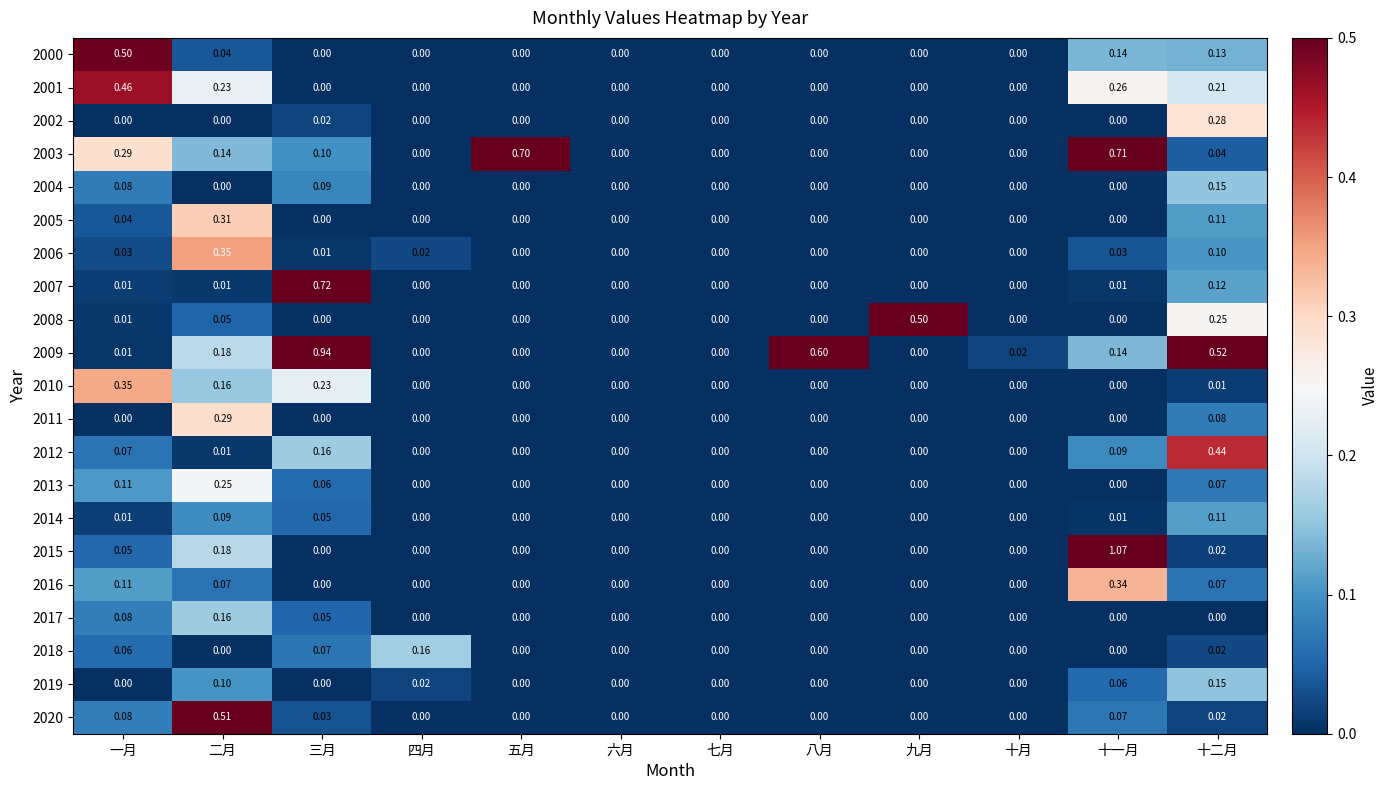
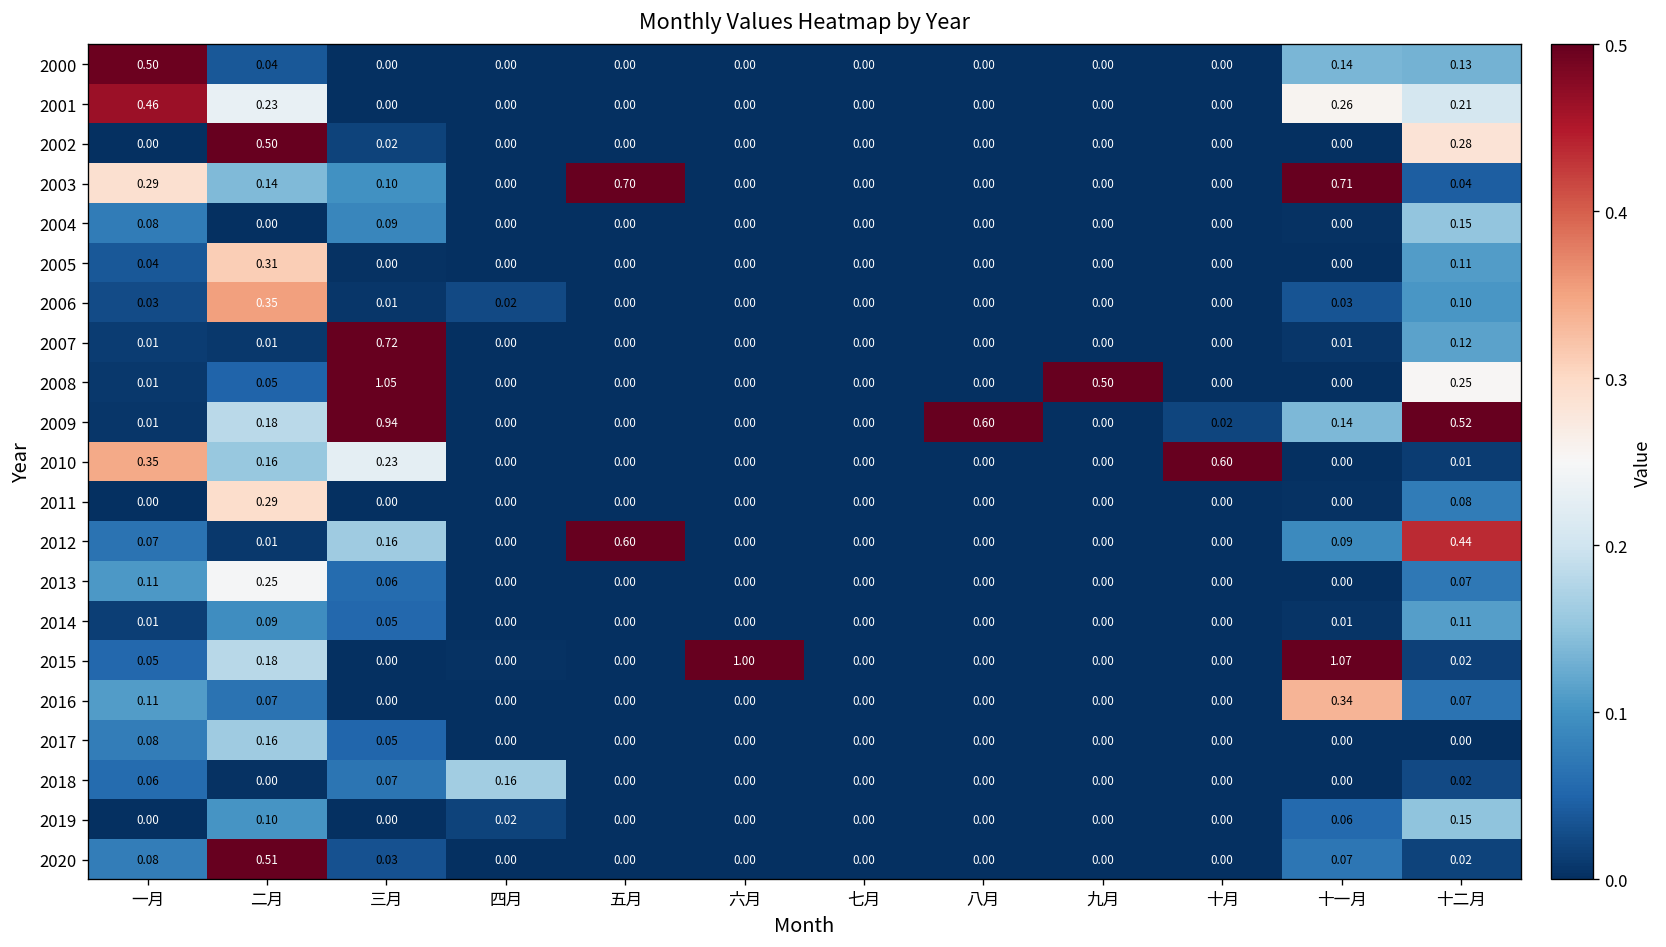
2002, 二月: 0.00 -> 0.50
2008, 三月: 0.00 -> 1.05
2010, 十月: 0.00 -> 0.60
2012, 五月: 0.00 -> 0.60
2015, 六月: 0.00 -> 1.00
